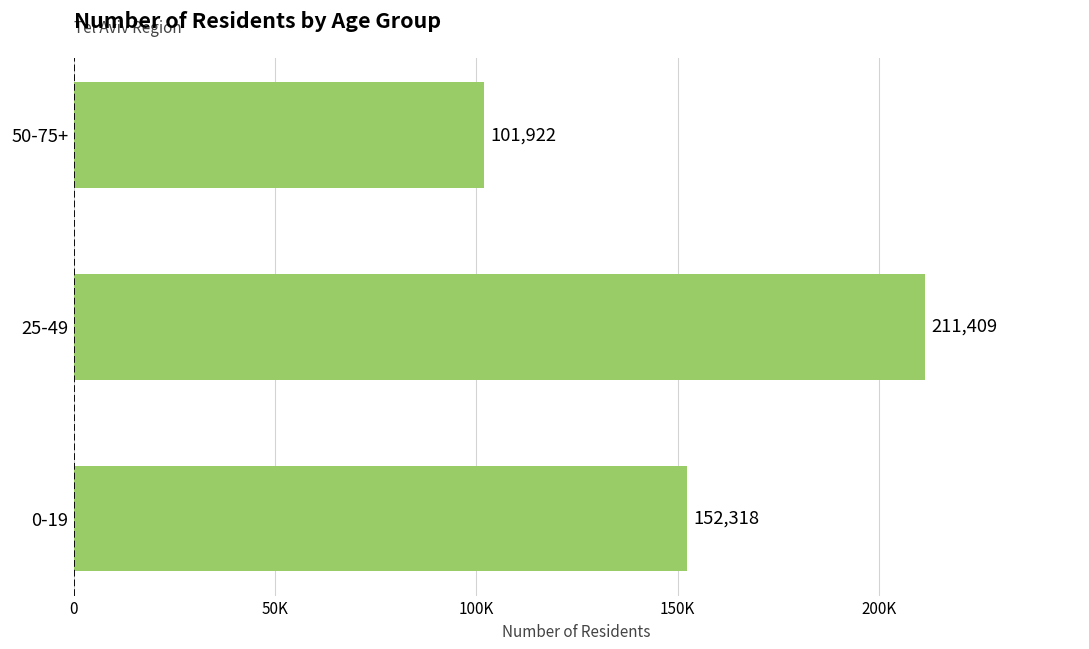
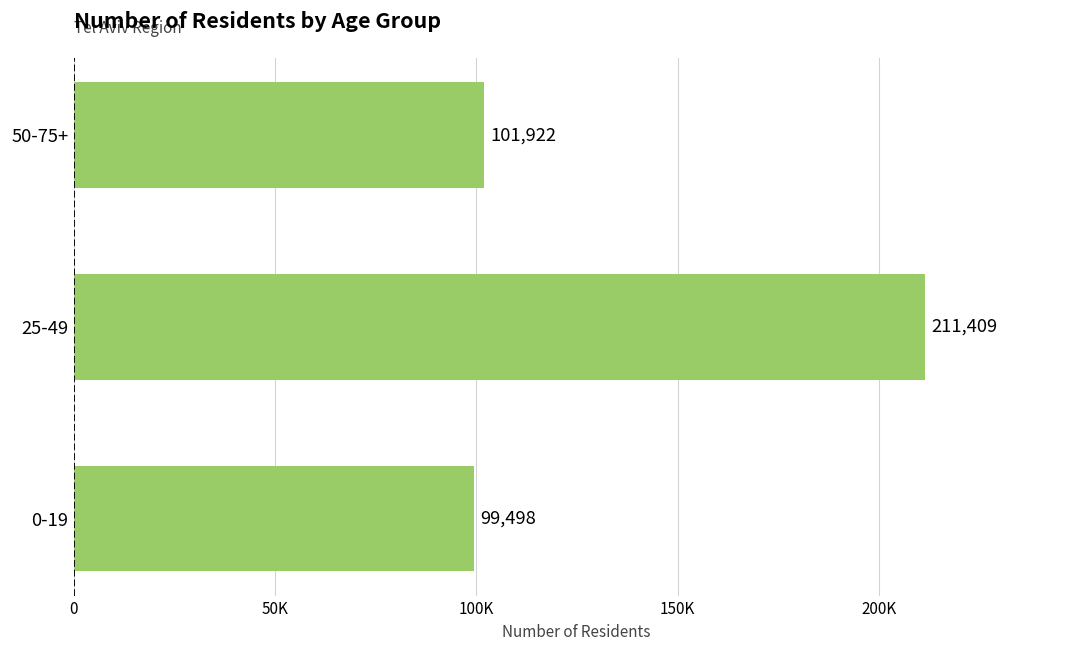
0-19: 152,318 -> 99,498
